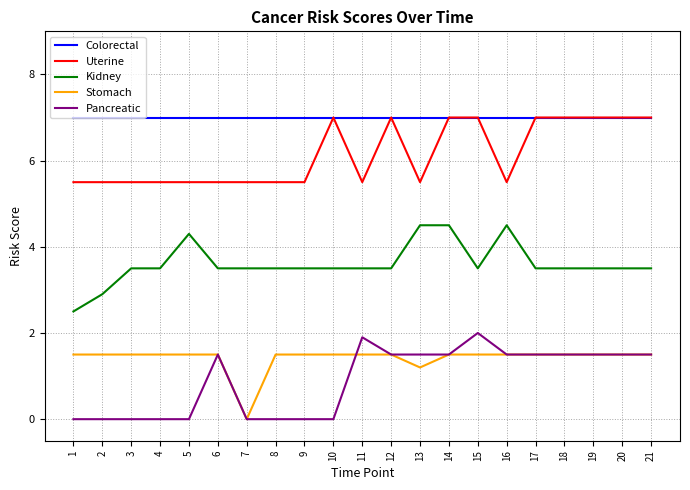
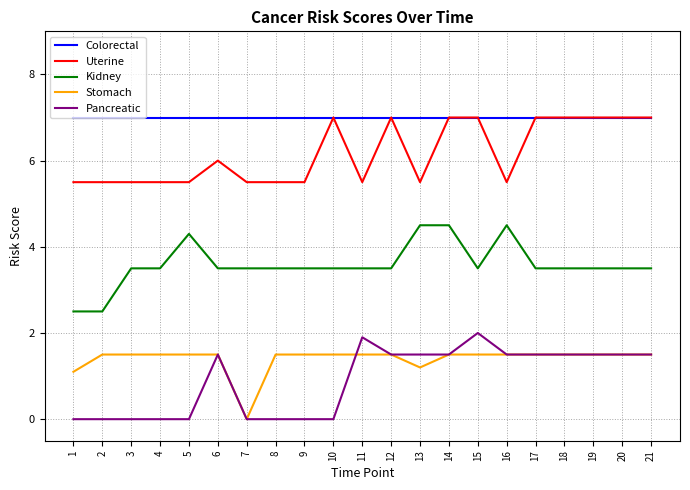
Stomach, 1: 1.5 -> 1.1
Kidney, 2: 2.9 -> 2.5
Uterine, 6: 5.5 -> 6.0
